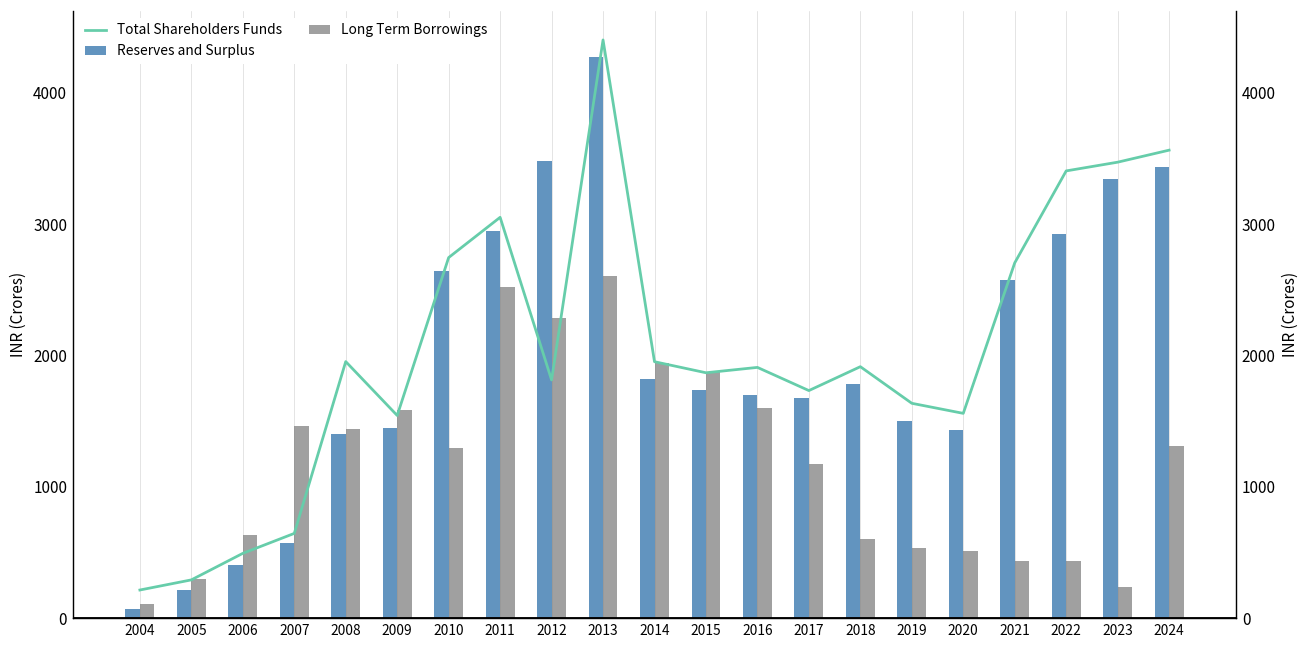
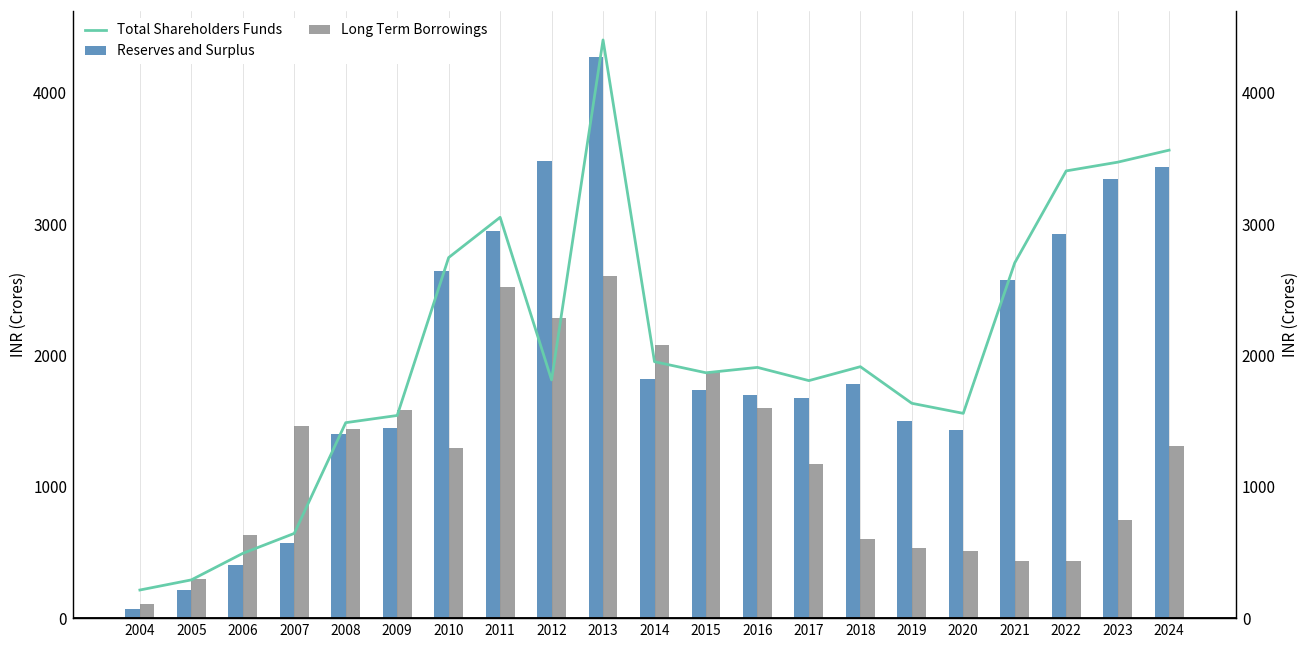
Total Shareholders Funds, 2008: 1950 -> 1490
Long Term Borrowings, 2014: 1940 -> 2080
Total Shareholders Funds, 2017: 1730 -> 1810
Long Term Borrowings, 2023: 240 -> 740
